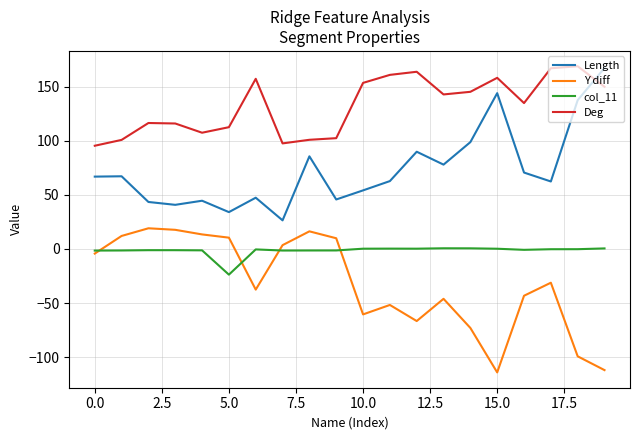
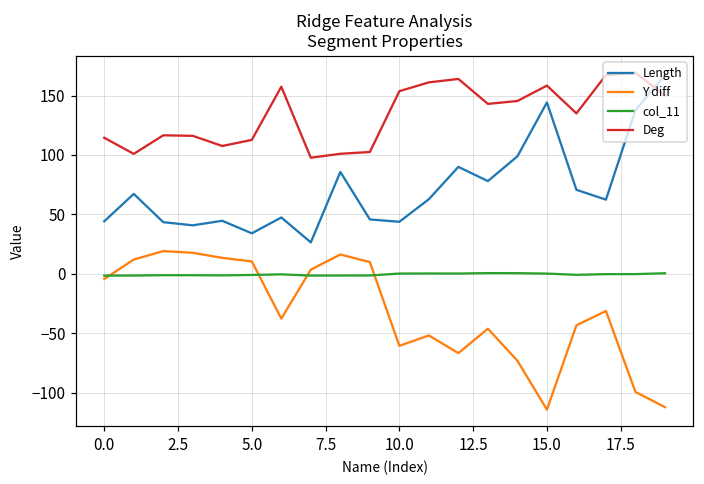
Length, 0.0: 67 -> 44
Deg, 0.0: 96 -> 114
col_11, 5.0: -24 -> -1
Length, 10.0: 54 -> 44
